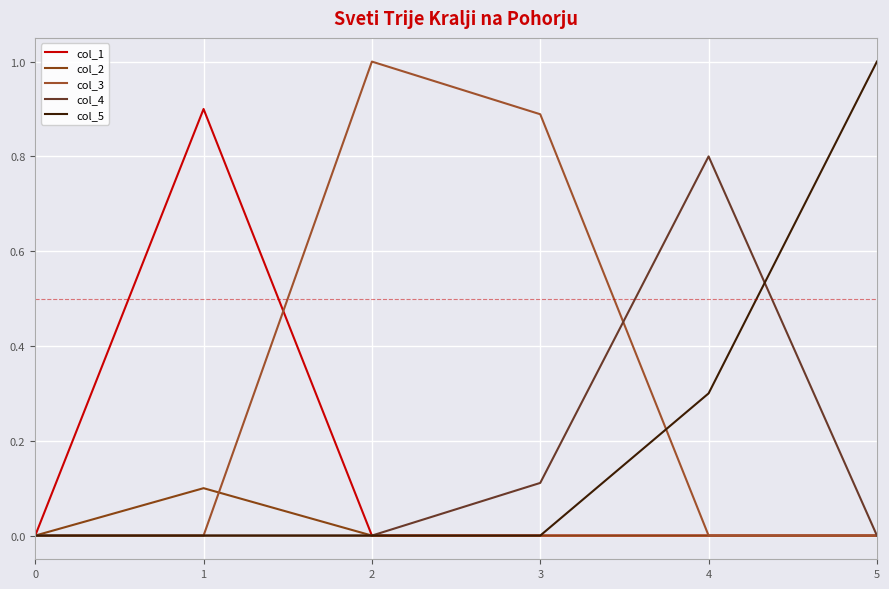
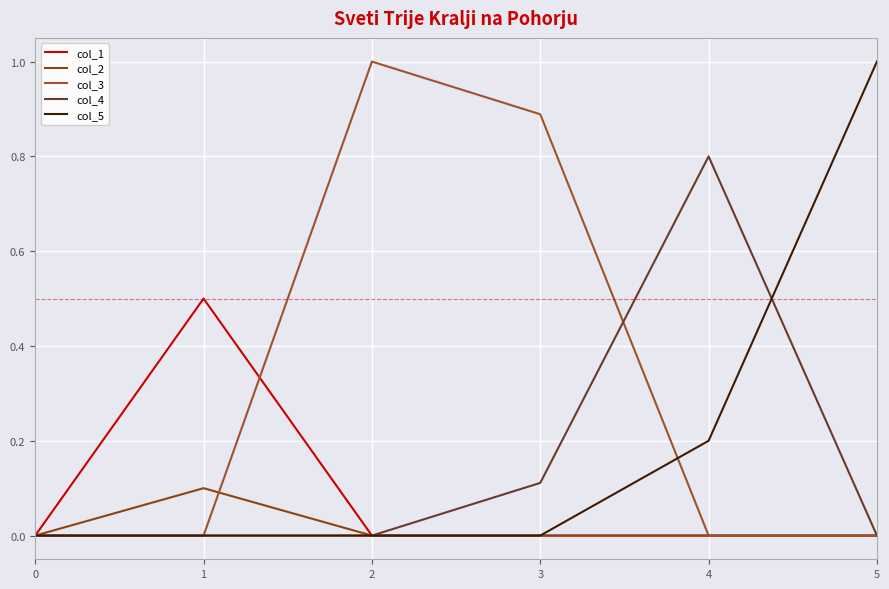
col_1, 1: 0.9 -> 0.5
col_5, 4: 0.3 -> 0.2
